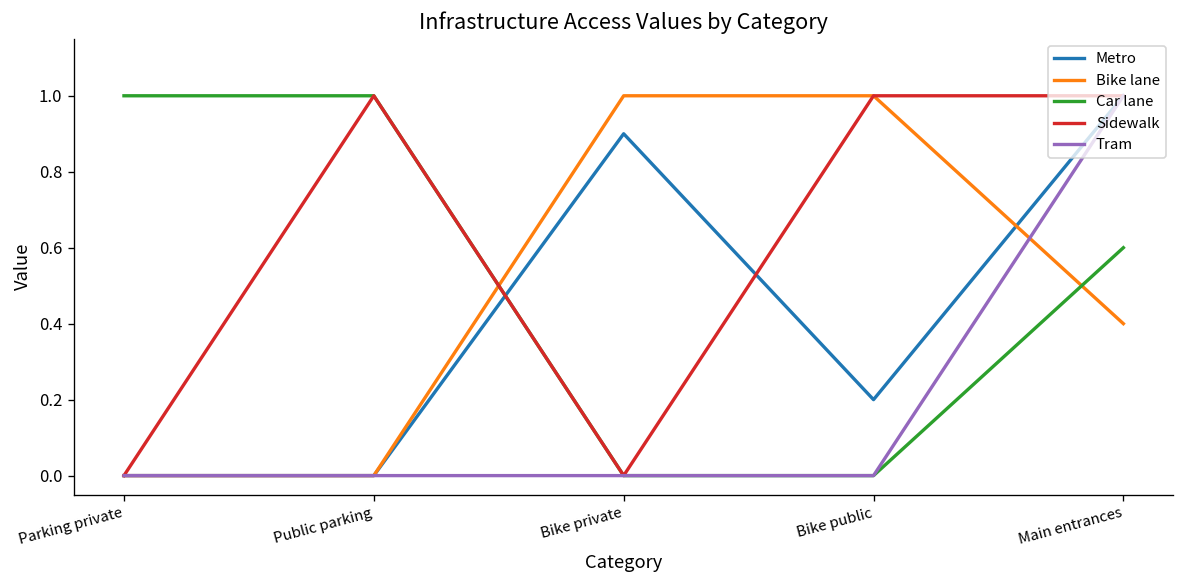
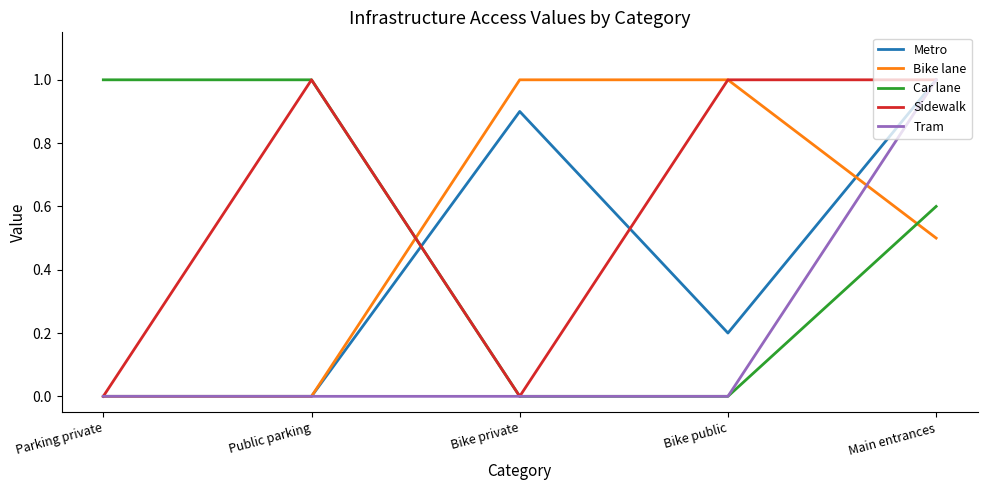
Bike lane, Main entrances: 0.4 -> 0.5
